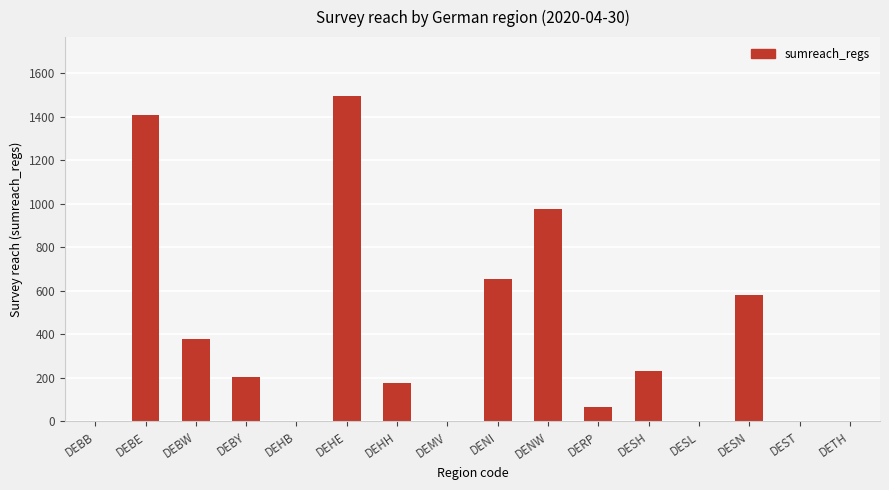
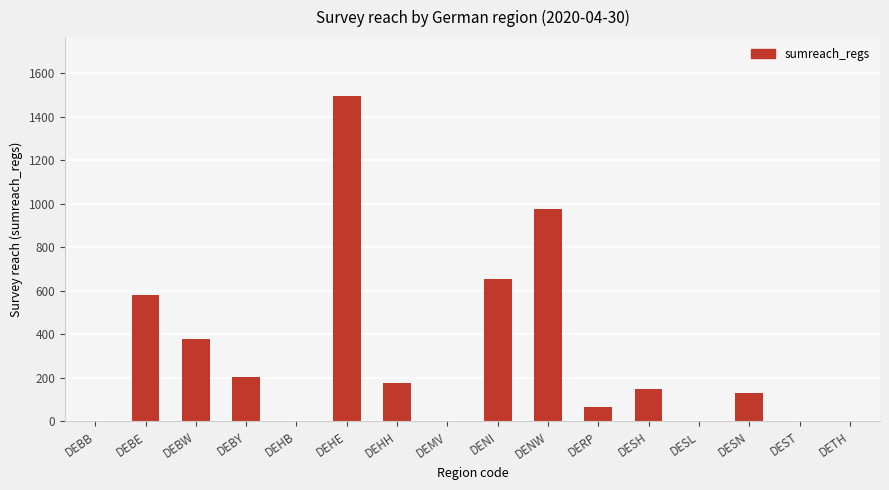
DEBE: 1410 -> 580
DESH: 230 -> 150
DESN: 580 -> 130
